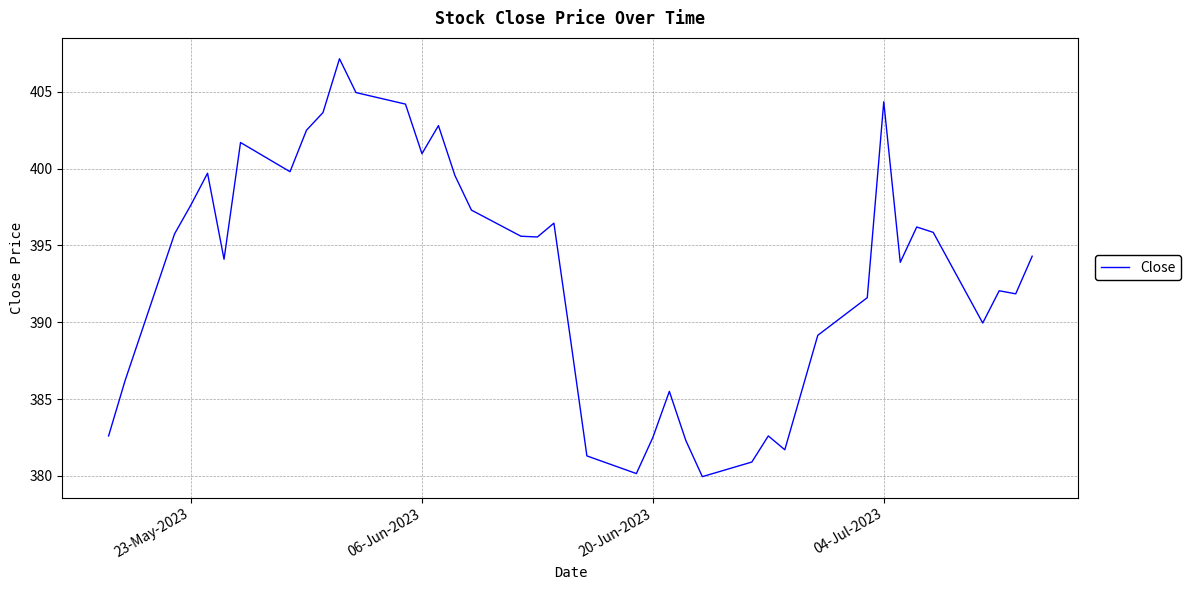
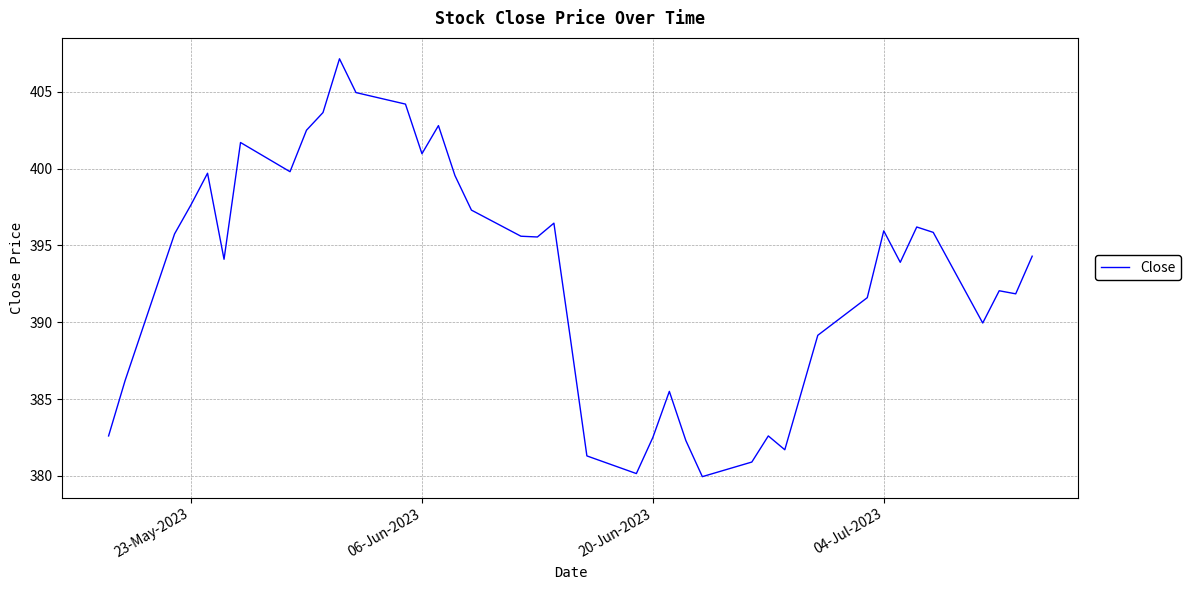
04-Jul-2023: 404.4 -> 396.0
